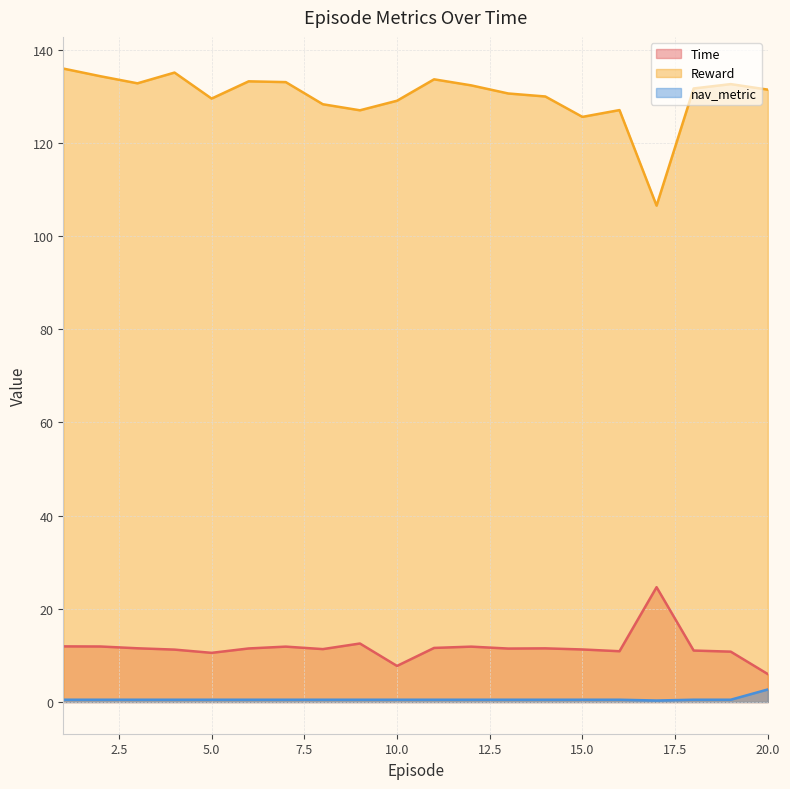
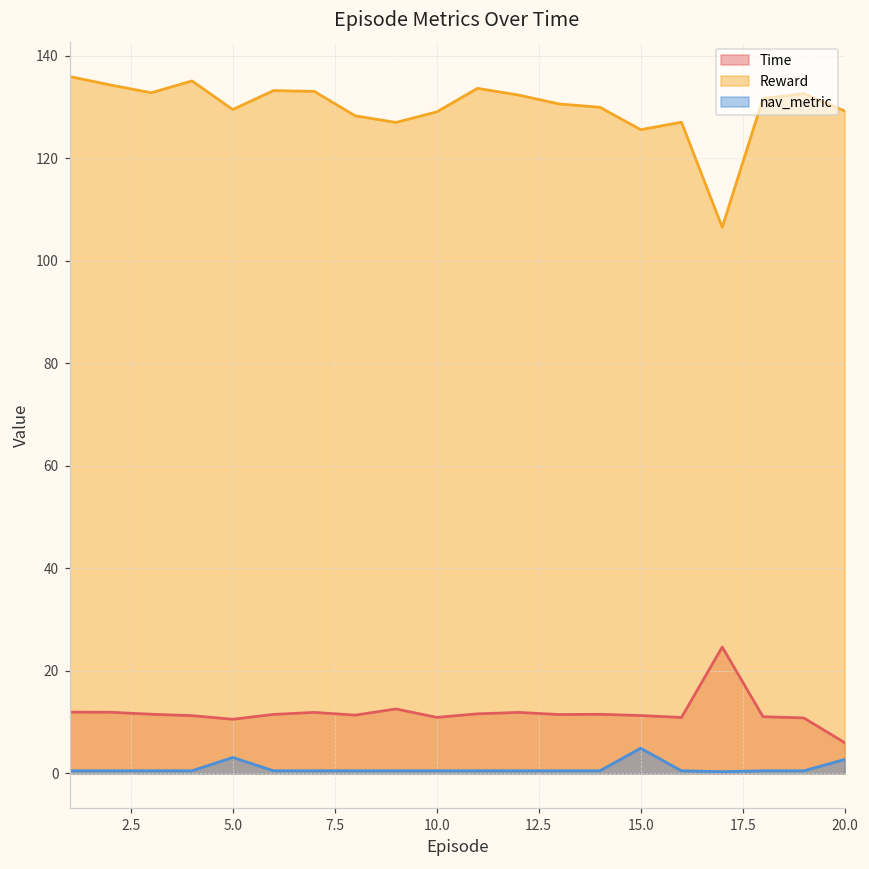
nav_metric, 5.0: 1 -> 3
Time, 10.0: 8 -> 11
nav_metric, 15.0: 1 -> 5
Reward, 20.0: 131 -> 129
